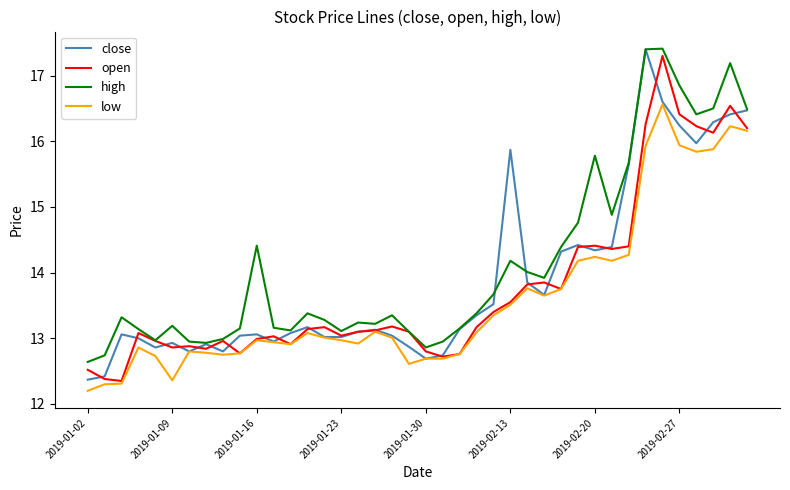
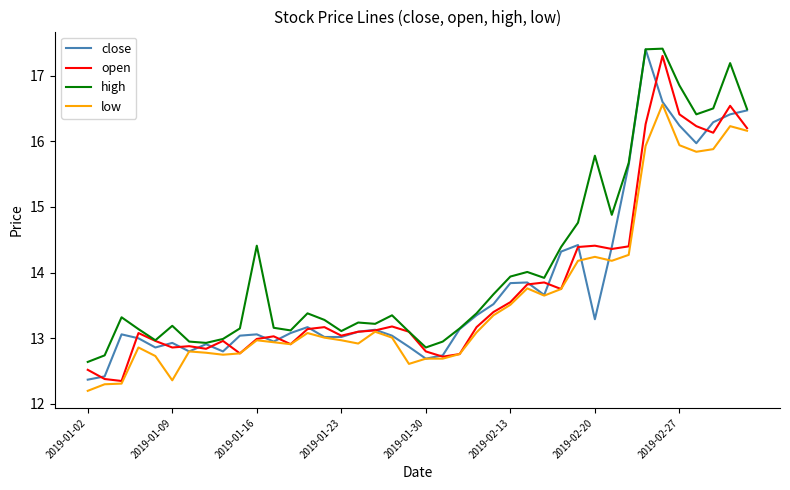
close, 2019-02-13: 15.9 -> 13.8
high, 2019-02-13: 14.2 -> 13.9
close, 2019-02-20: 14.3 -> 13.3
